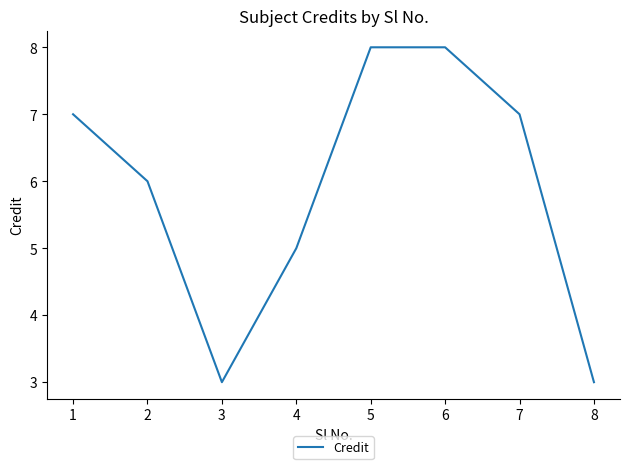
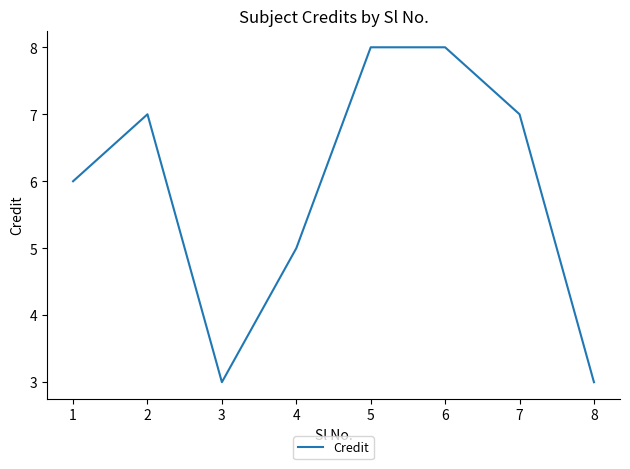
1: 7 -> 6
2: 6 -> 7
